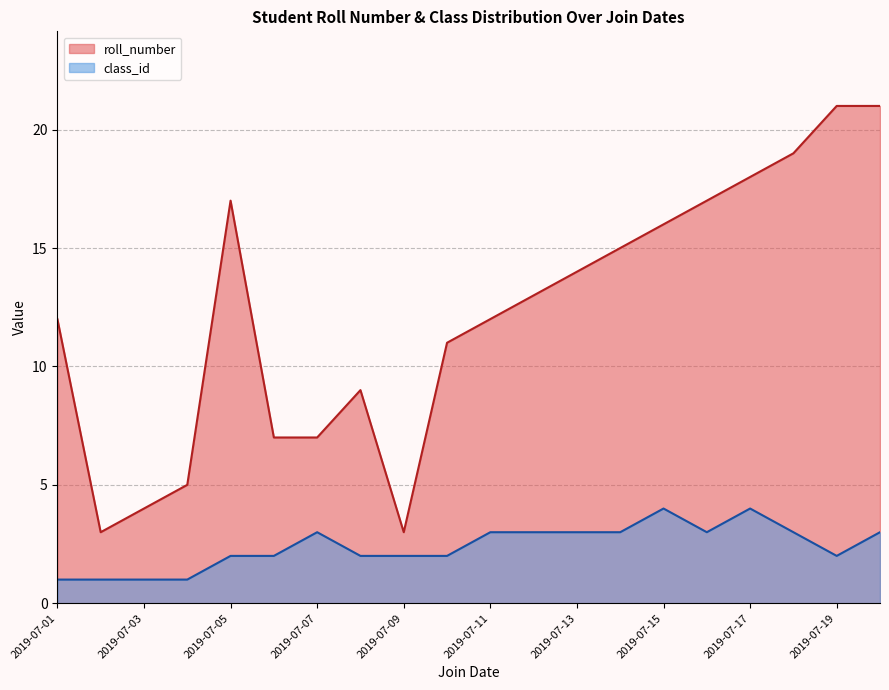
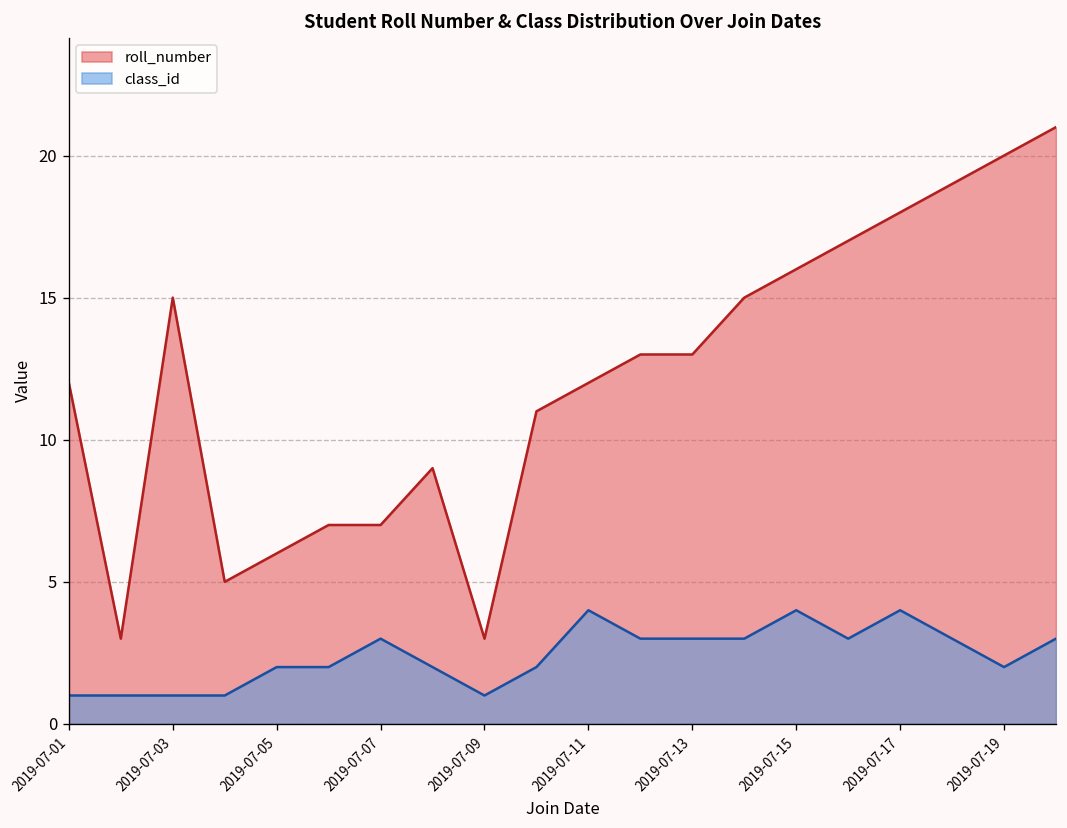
roll_number, 2019-07-03: 4 -> 15
roll_number, 2019-07-05: 17 -> 6
class_id, 2019-07-09: 2 -> 1
class_id, 2019-07-11: 3 -> 4
roll_number, 2019-07-13: 14 -> 13
roll_number, 2019-07-19: 21 -> 20
